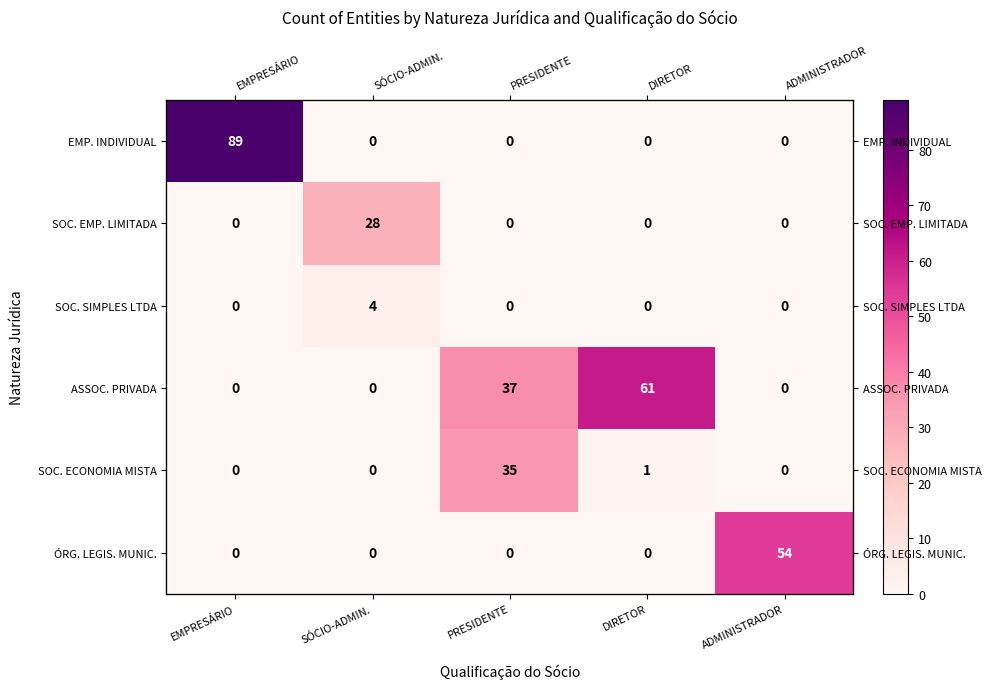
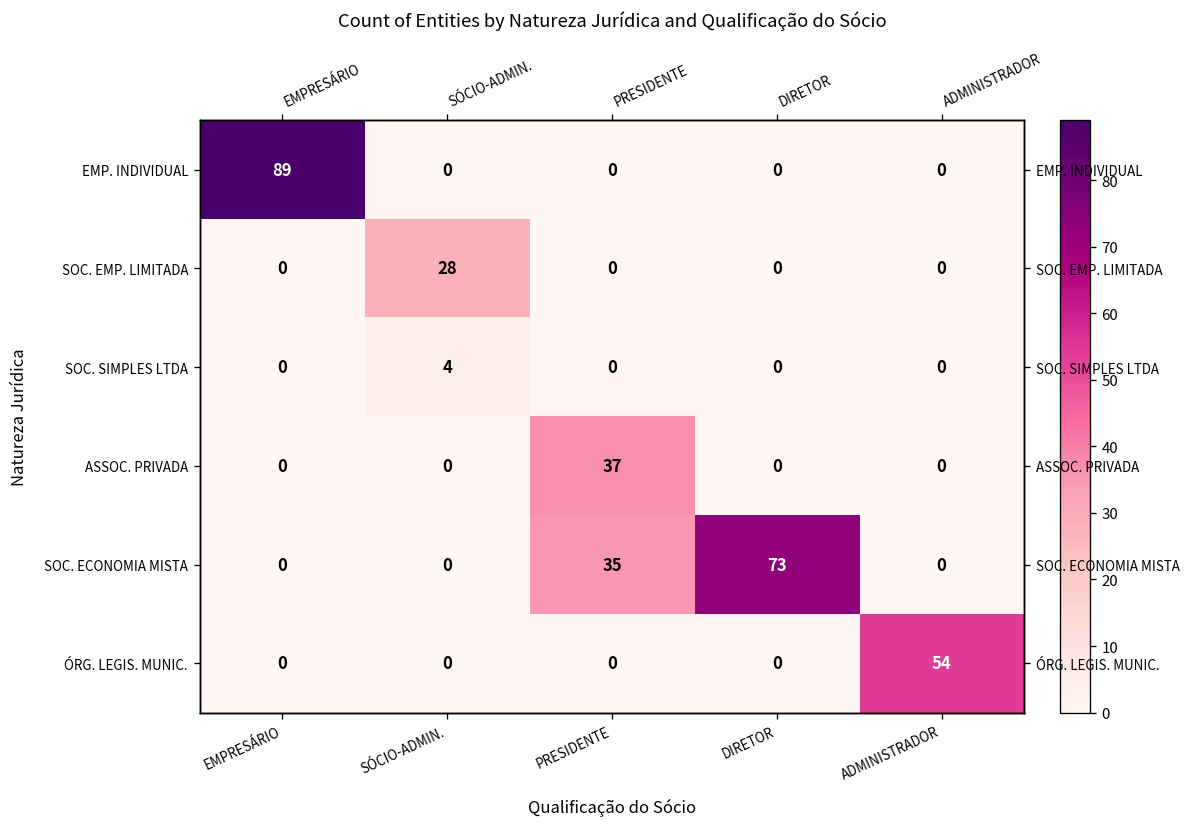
ASSOC. PRIVADA, DIRETOR: 61 -> 0
SOC. ECONOMIA MISTA, DIRETOR: 1 -> 73
